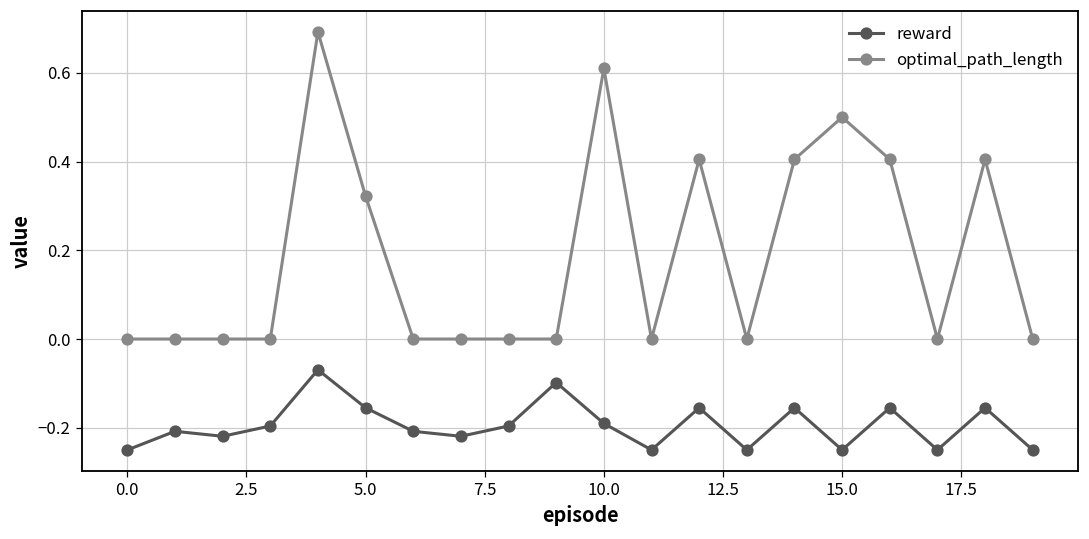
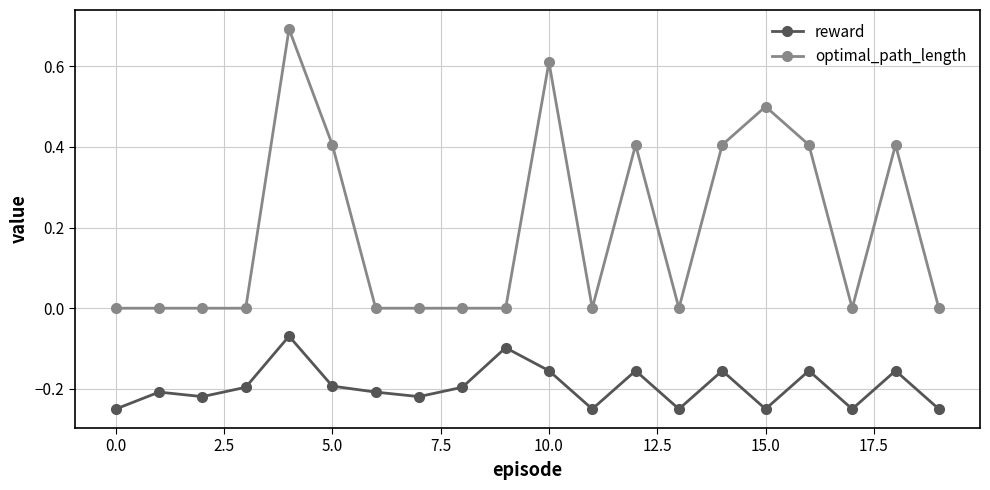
reward, 5.0: -0.16 -> -0.19
optimal_path_length, 5.0: 0.32 -> 0.41
reward, 10.0: -0.19 -> -0.16
